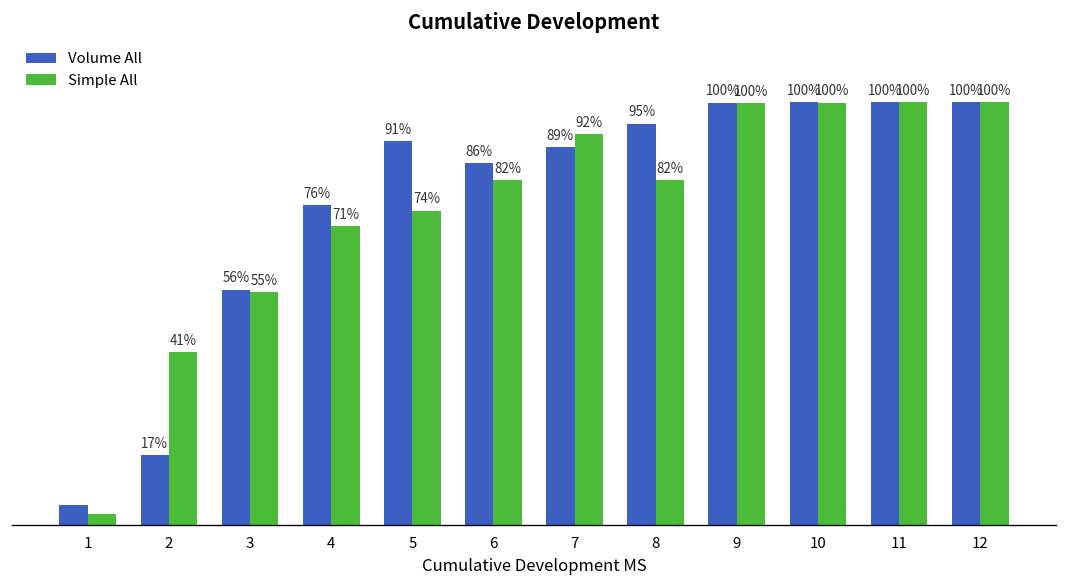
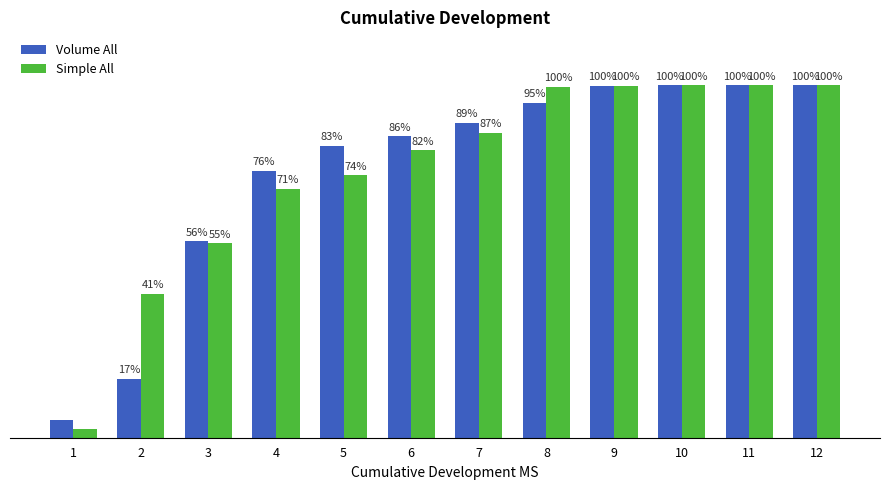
Volume All, 5: 91% -> 83%
Simple All, 7: 92% -> 87%
Simple All, 8: 82% -> 100%
